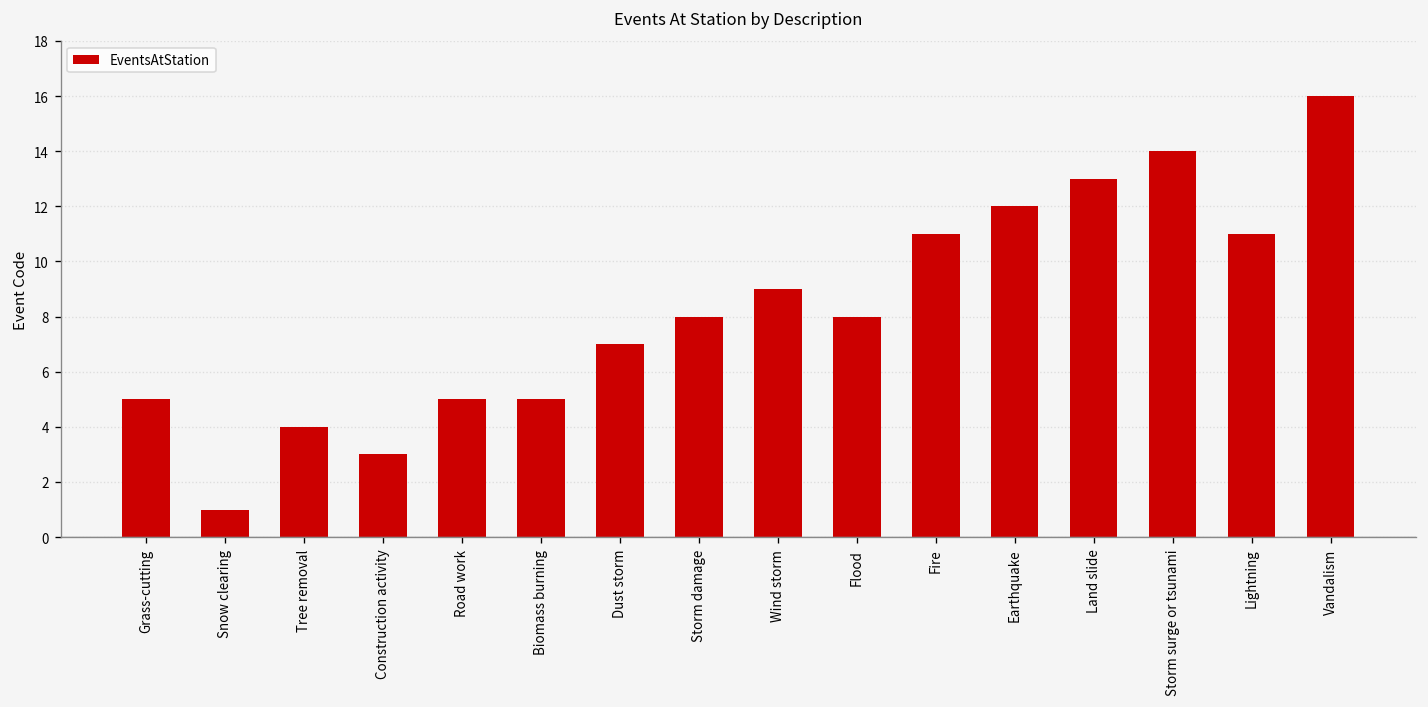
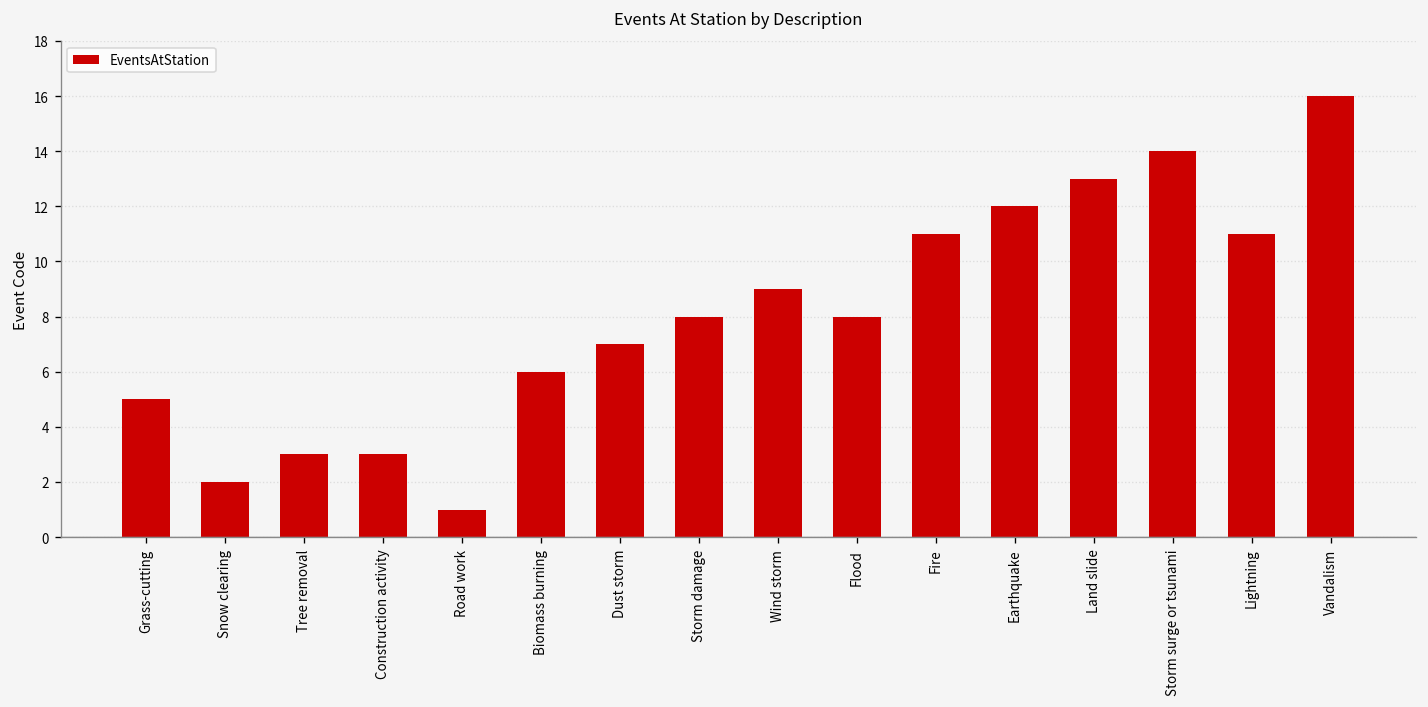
Snow clearing: 1 -> 2
Tree removal: 4 -> 3
Road work: 5 -> 1
Biomass burning: 5 -> 6
